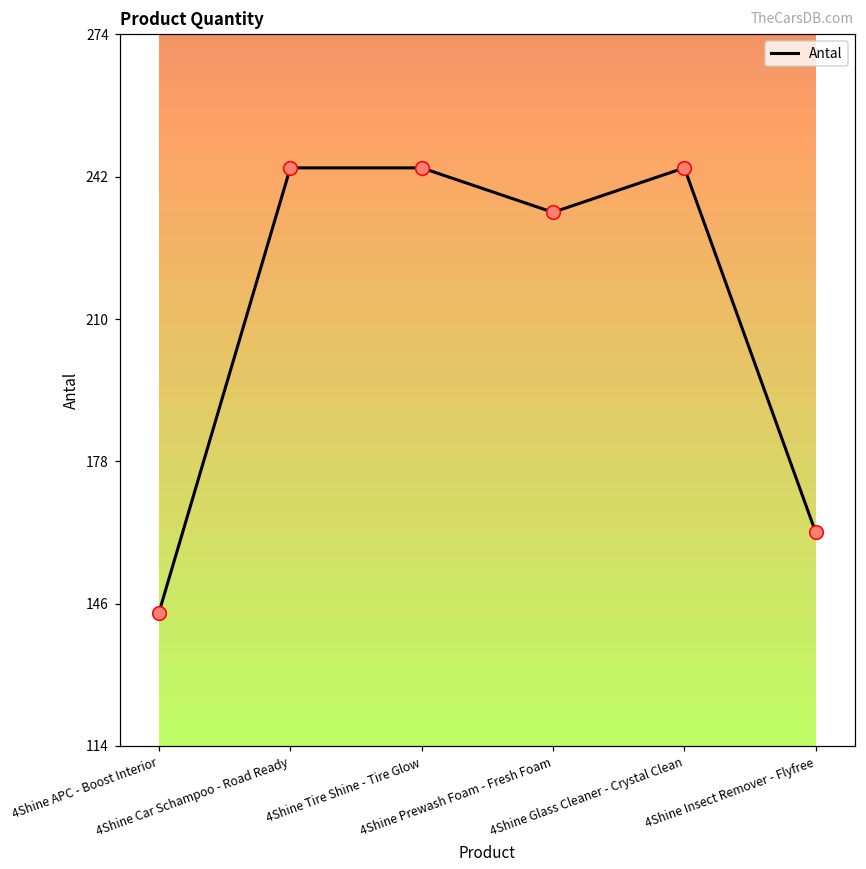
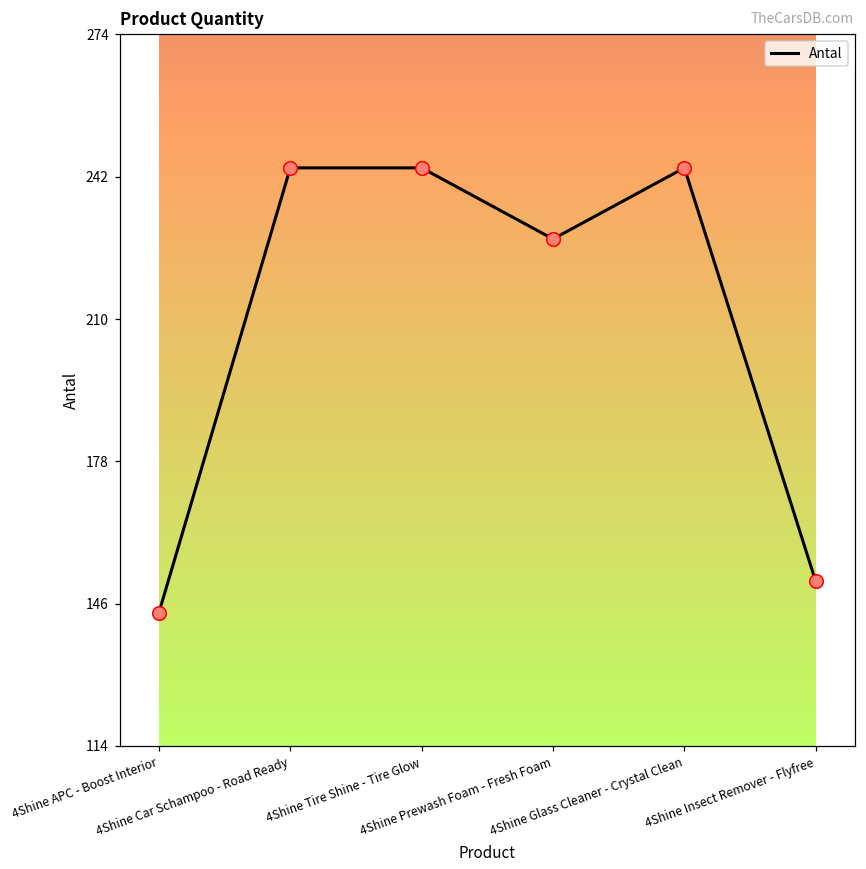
4Shine Prewash Foam - Fresh Foam: 234 -> 228
4Shine Insect Remover - Flyfree: 162 -> 151
